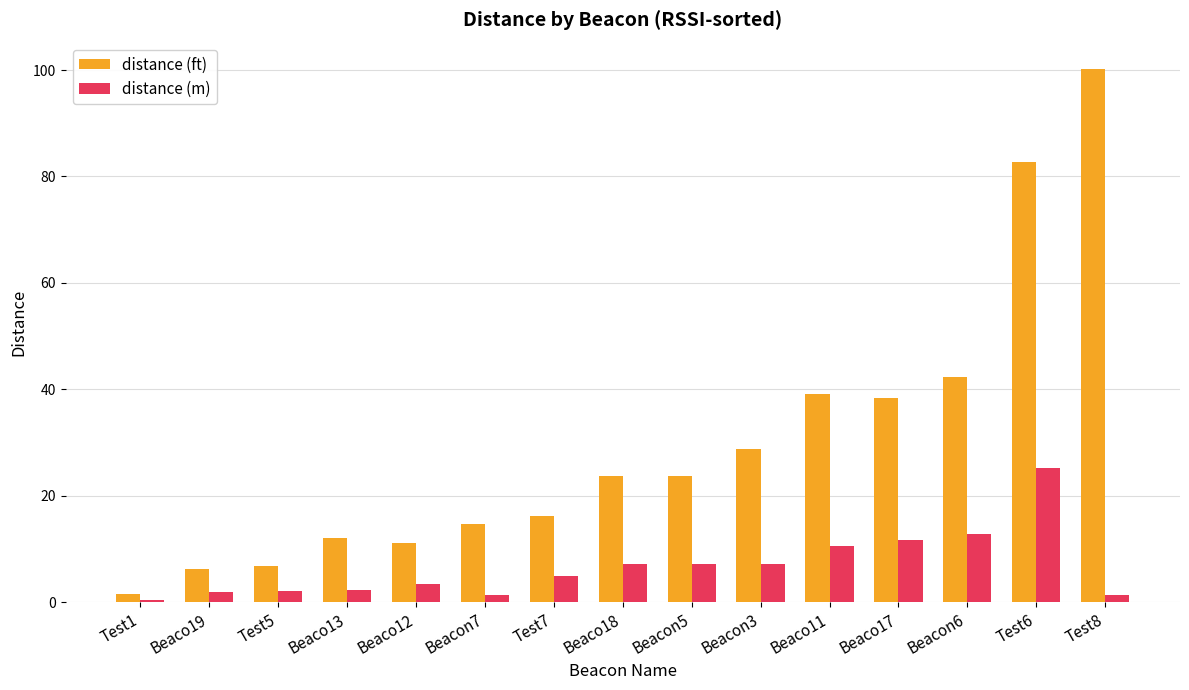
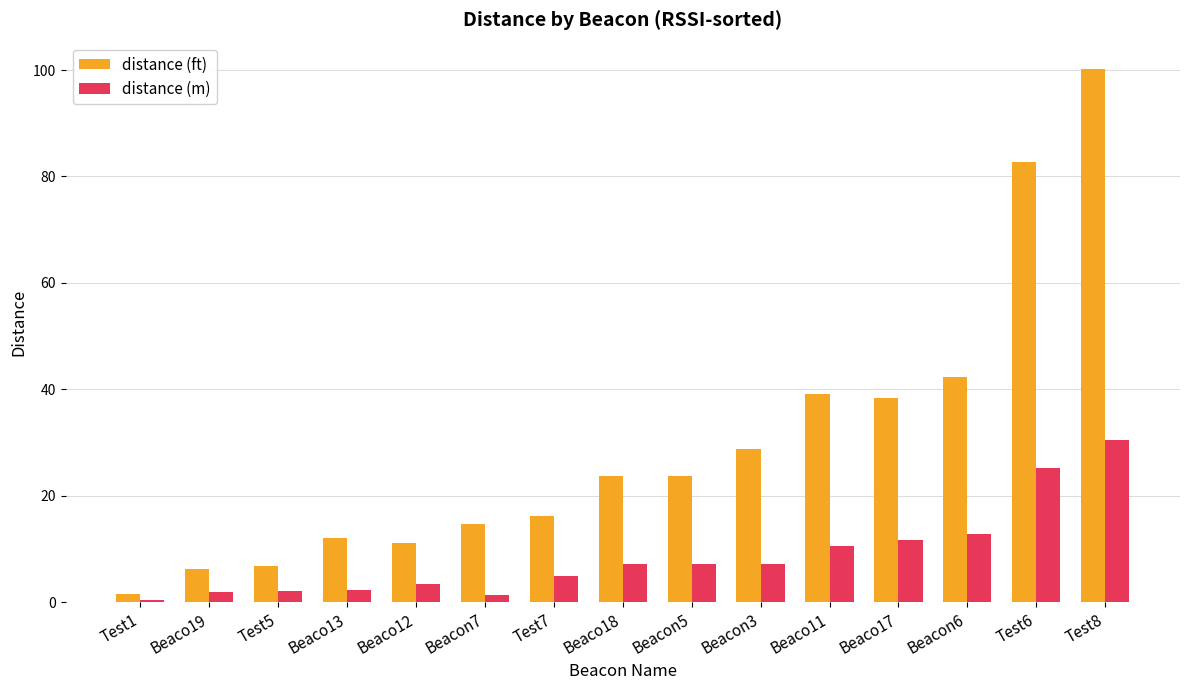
distance (m), Test8: 1 -> 31
